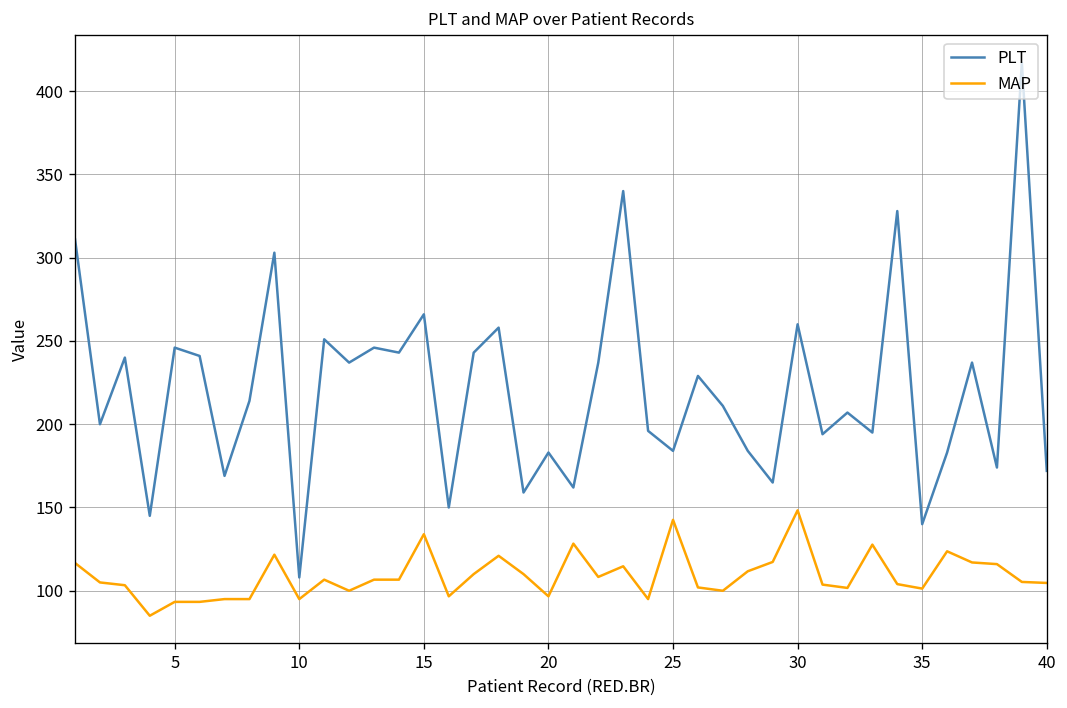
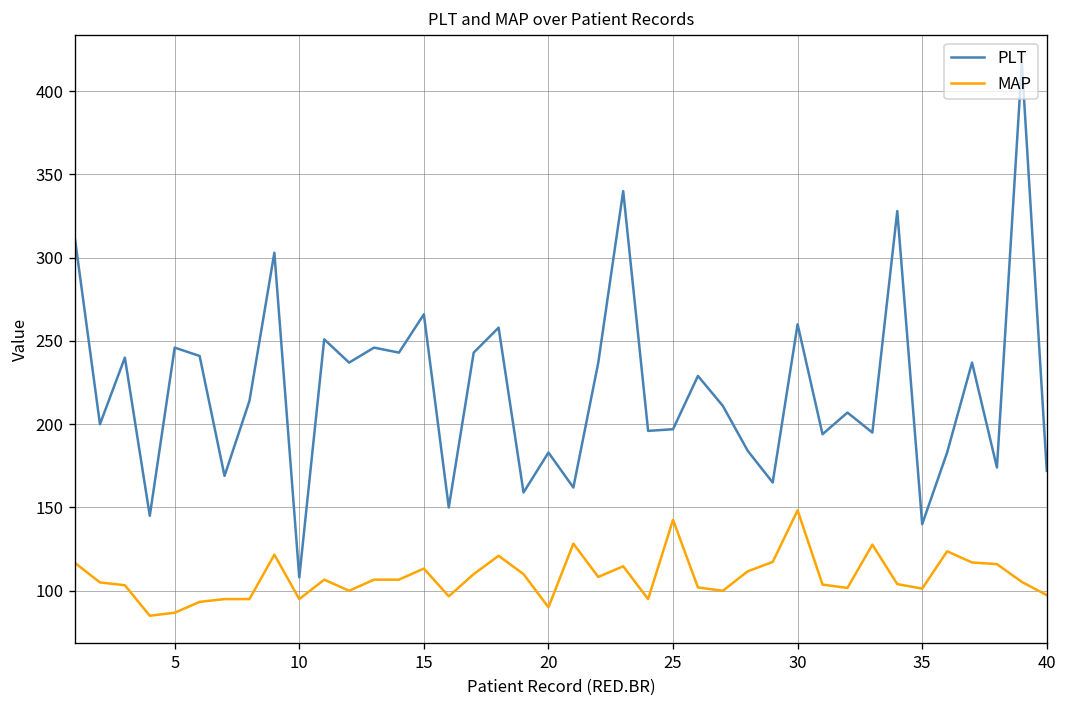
MAP, 5: 93 -> 87
MAP, 15: 134 -> 113
MAP, 20: 97 -> 90
PLT, 25: 184 -> 197
MAP, 40: 105 -> 97
